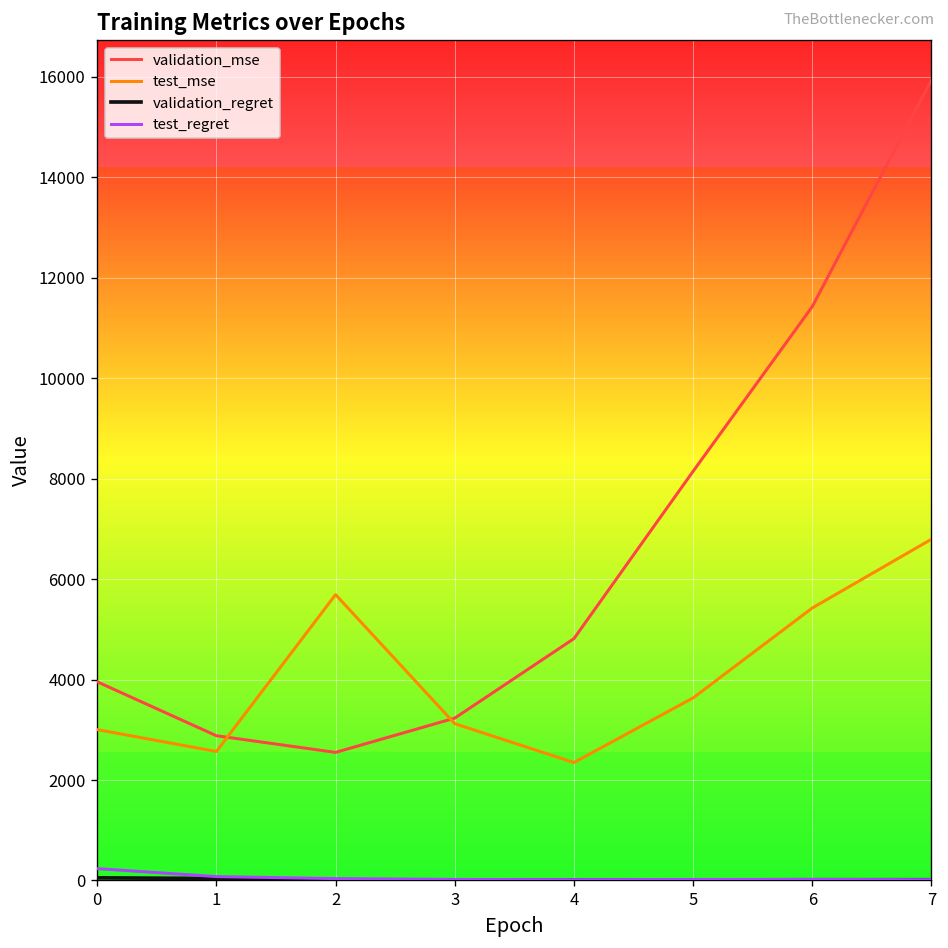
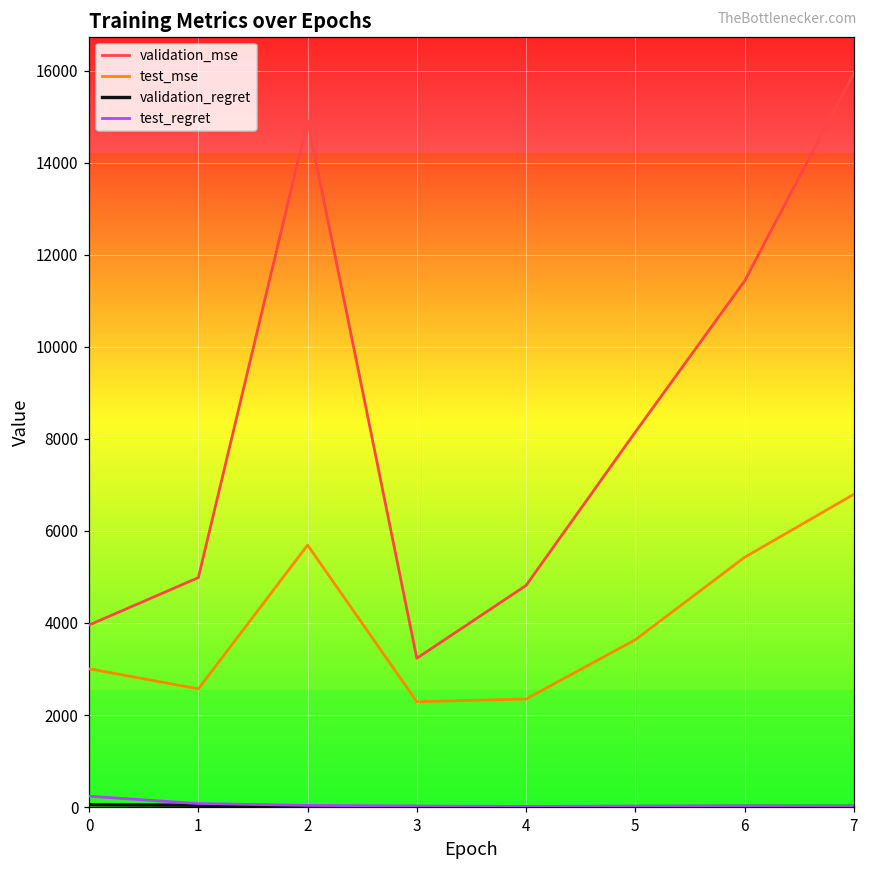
validation_mse, 1: 2900 -> 5000
validation_mse, 2: 2600 -> 14900
test_mse, 3: 3100 -> 2300
